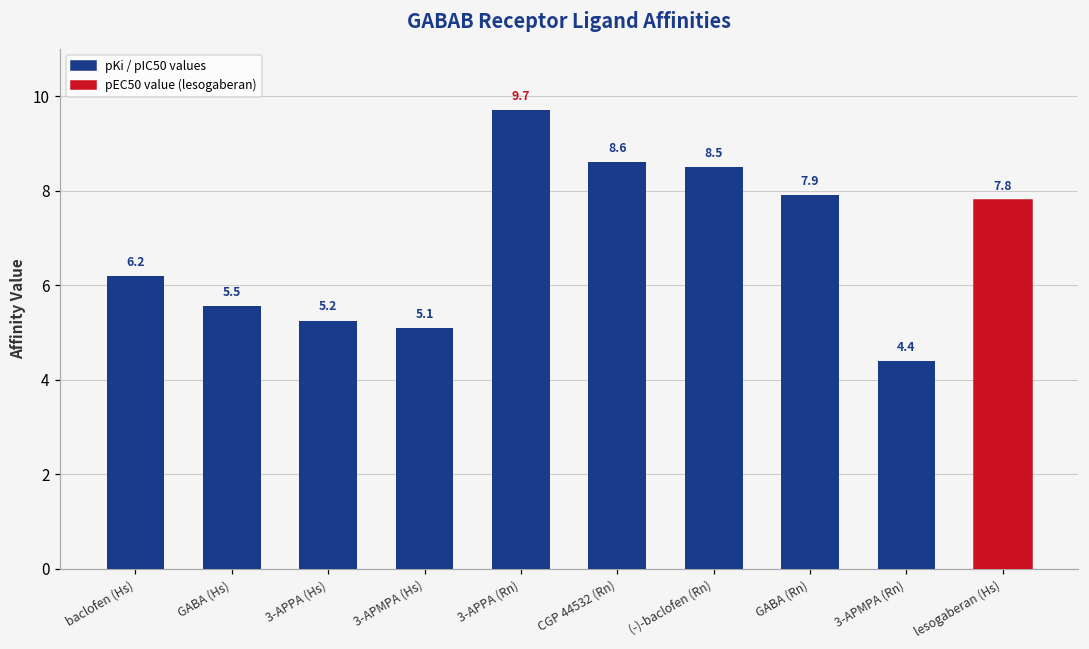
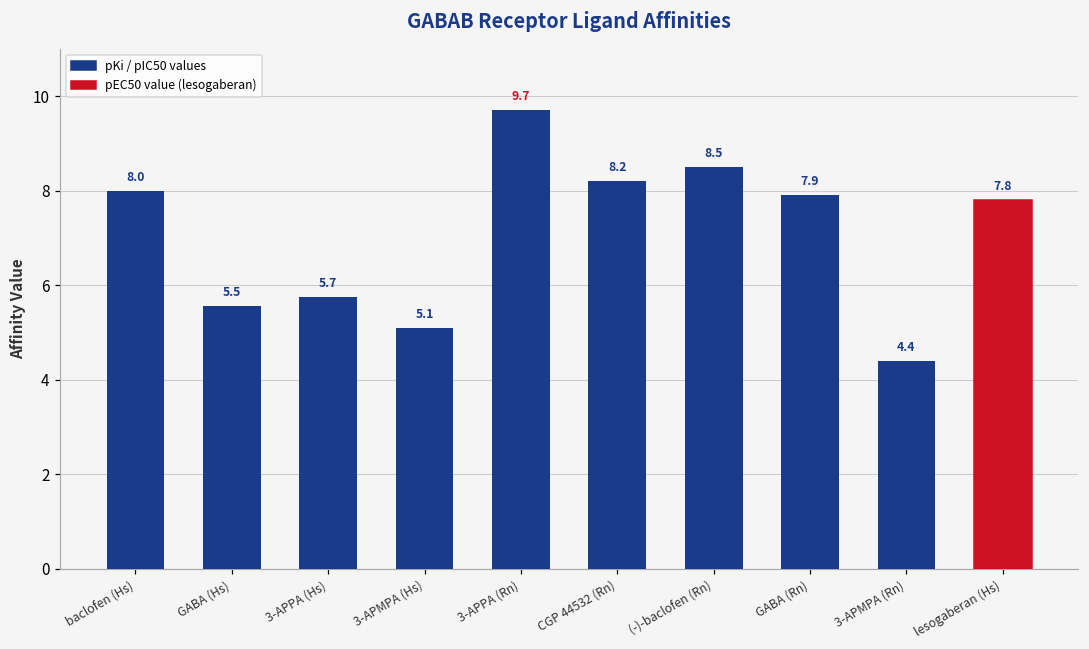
baclofen (Hs): 6.2 -> 8.0
3-APPA (Hs): 5.2 -> 5.7
CGP 44532 (Rn): 8.6 -> 8.2
